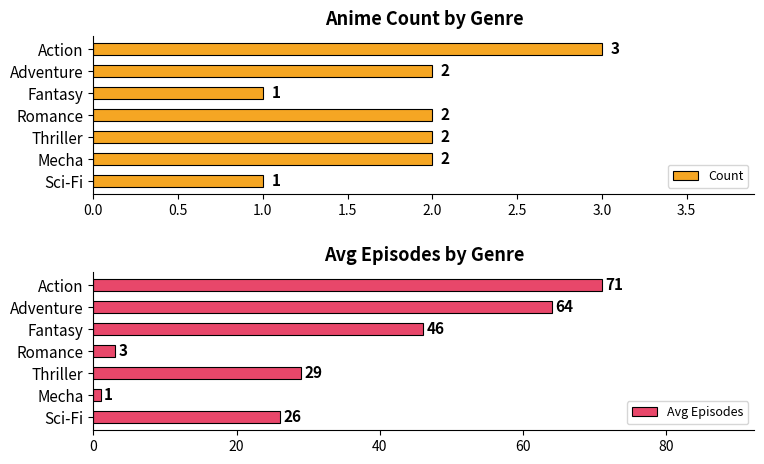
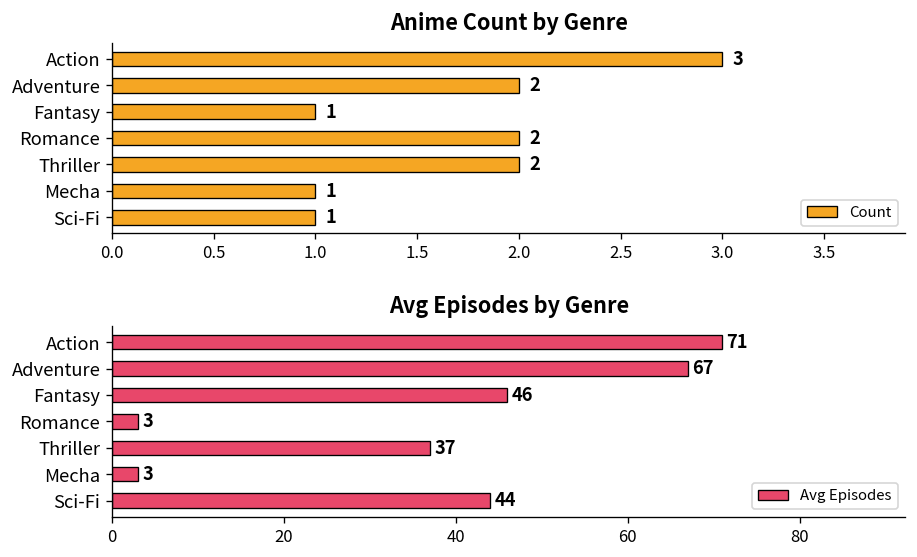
Anime Count by Genre, Mecha: 2 -> 1
Avg Episodes by Genre, Adventure: 64 -> 67
Avg Episodes by Genre, Thriller: 29 -> 37
Avg Episodes by Genre, Mecha: 1 -> 3
Avg Episodes by Genre, Sci-Fi: 26 -> 44
